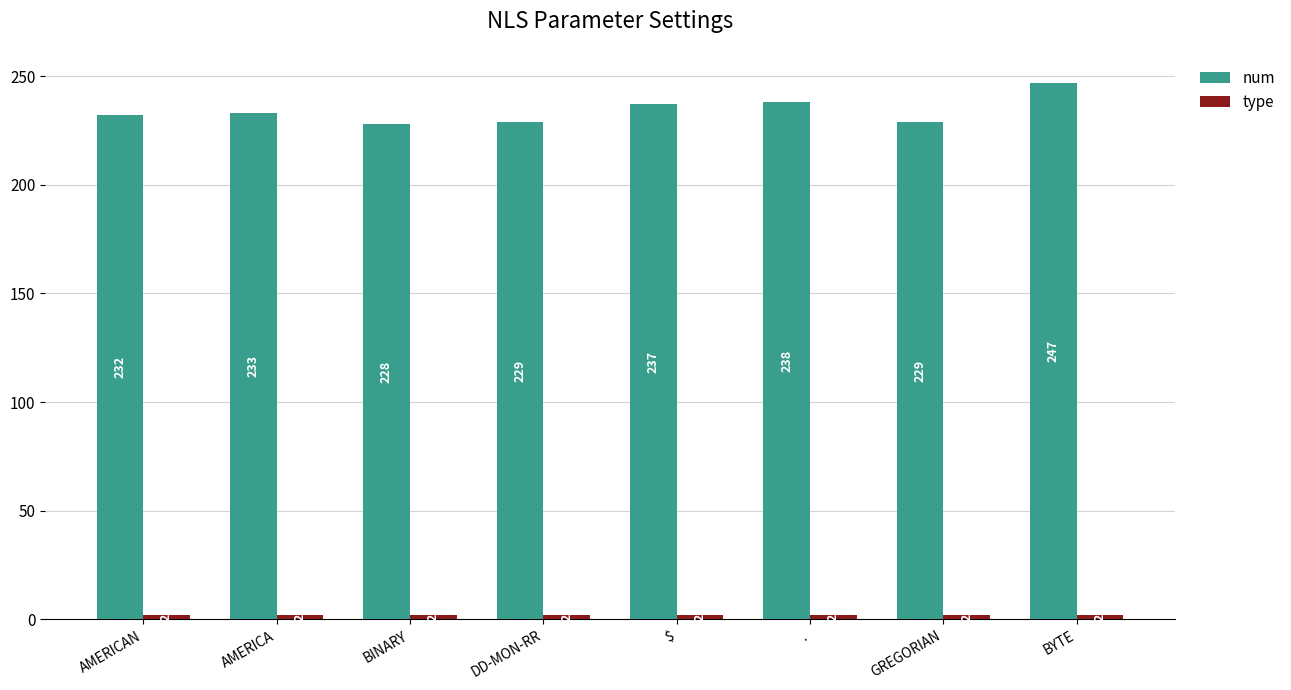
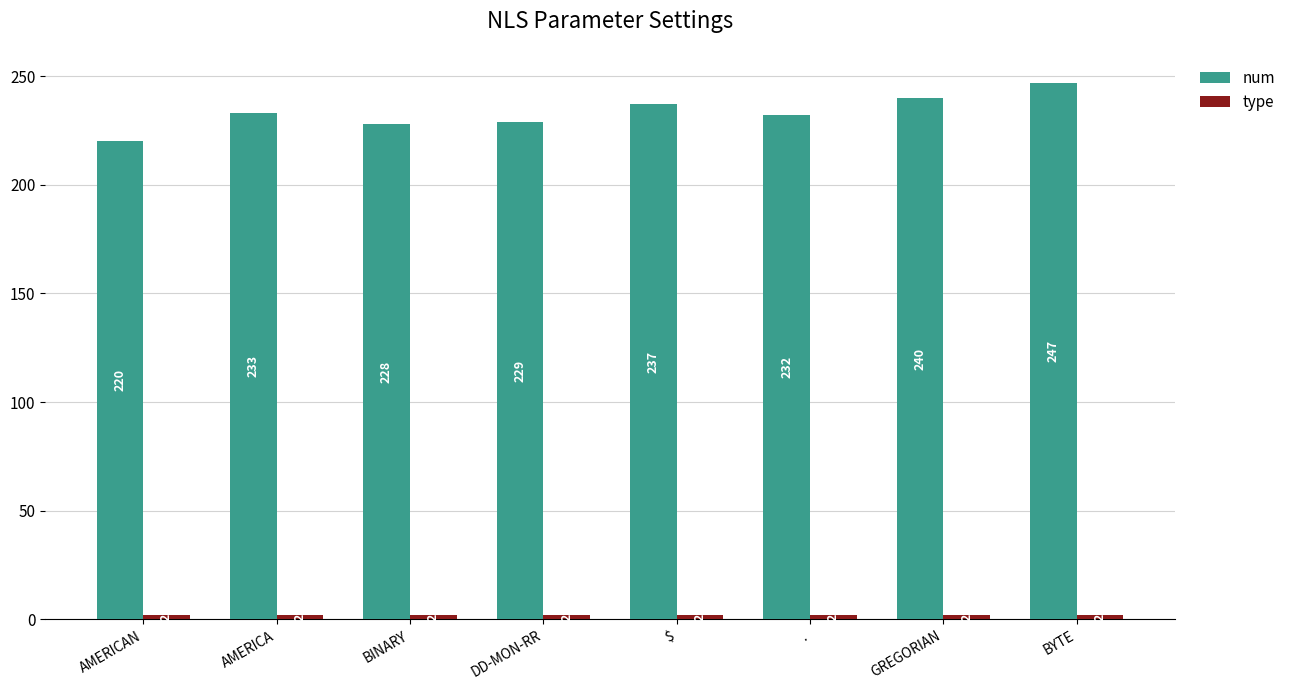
num, AMERICAN: 232 -> 220
num, .: 238 -> 232
num, GREGORIAN: 229 -> 240
